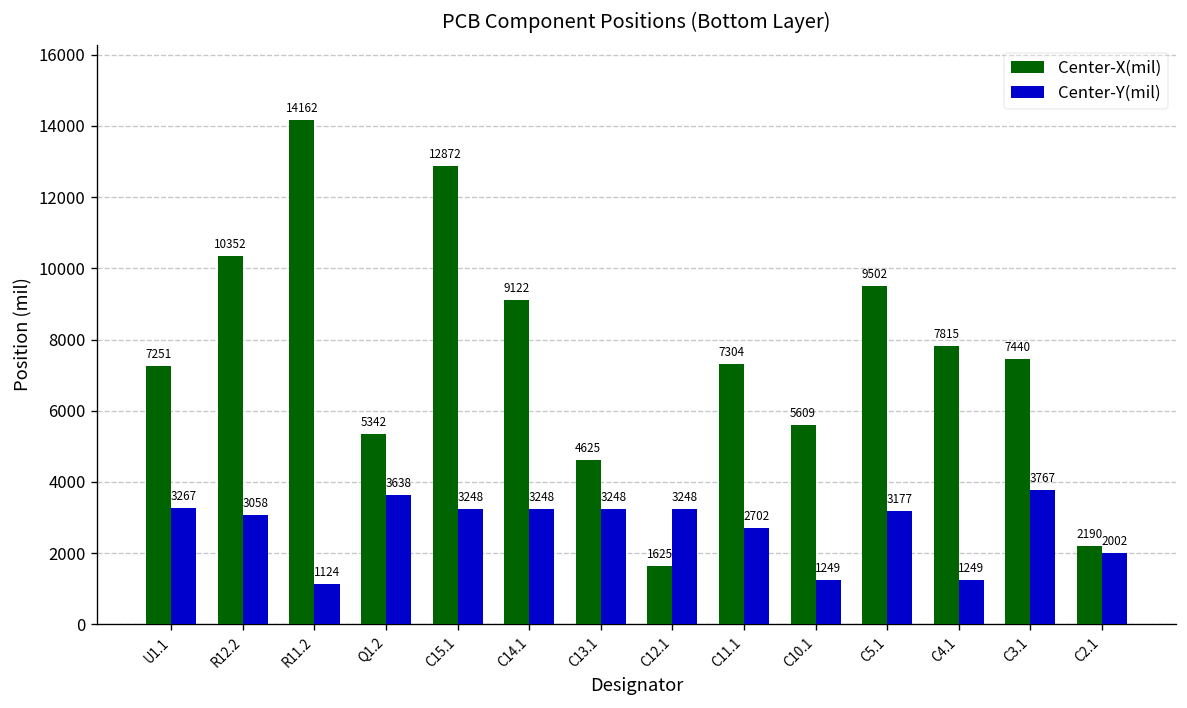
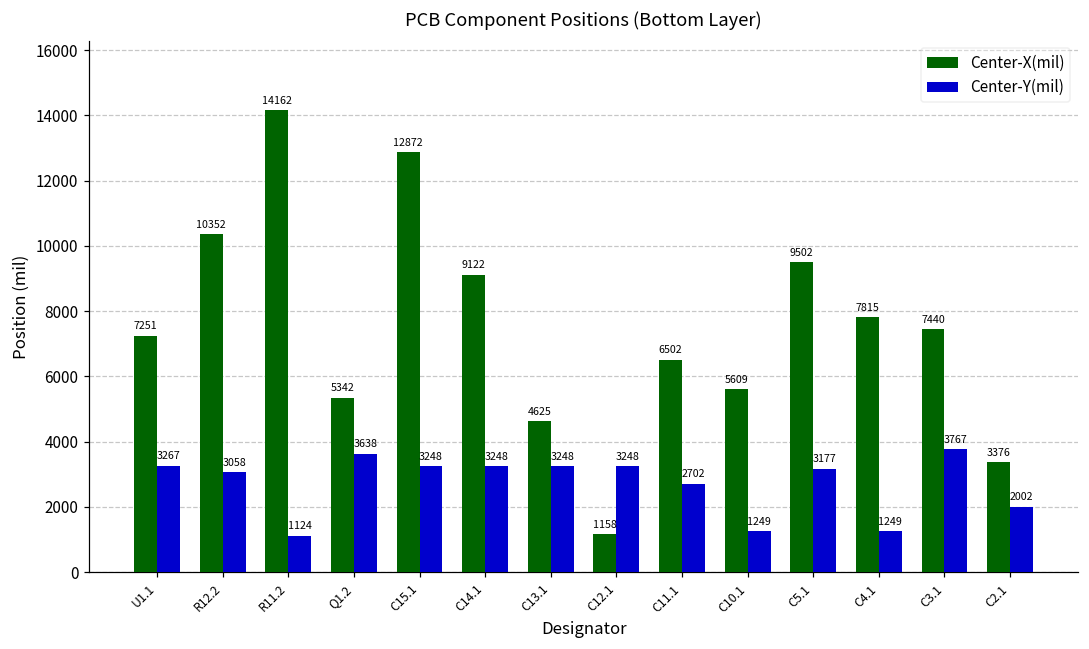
Center-X(mil), C12.1: 1625 -> 1158
Center-X(mil), C11.1: 7304 -> 6502
Center-X(mil), C2.1: 2190 -> 3376
